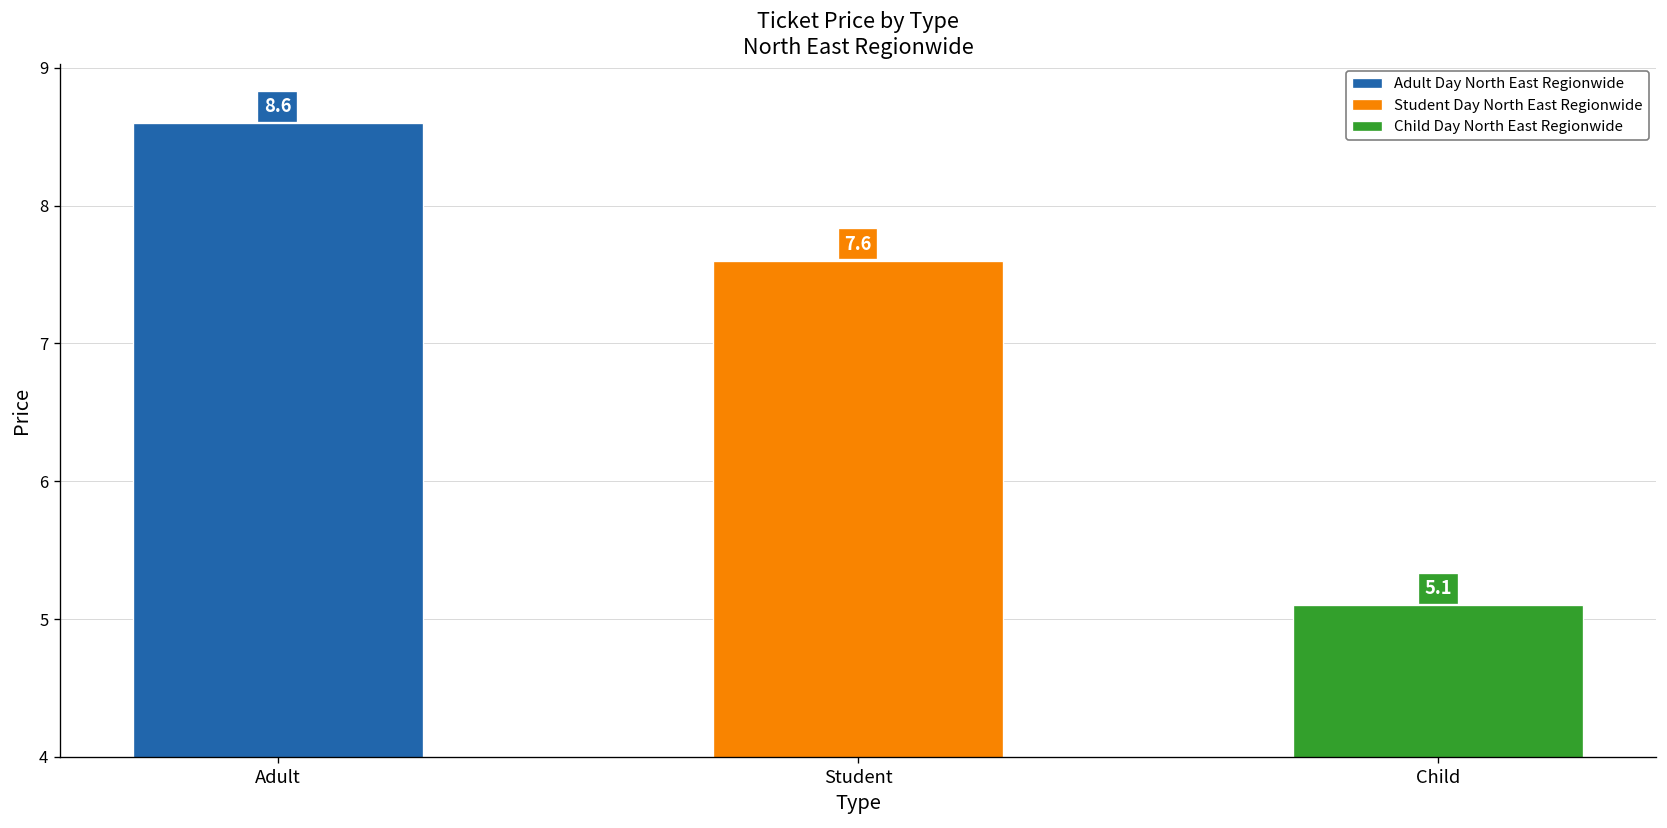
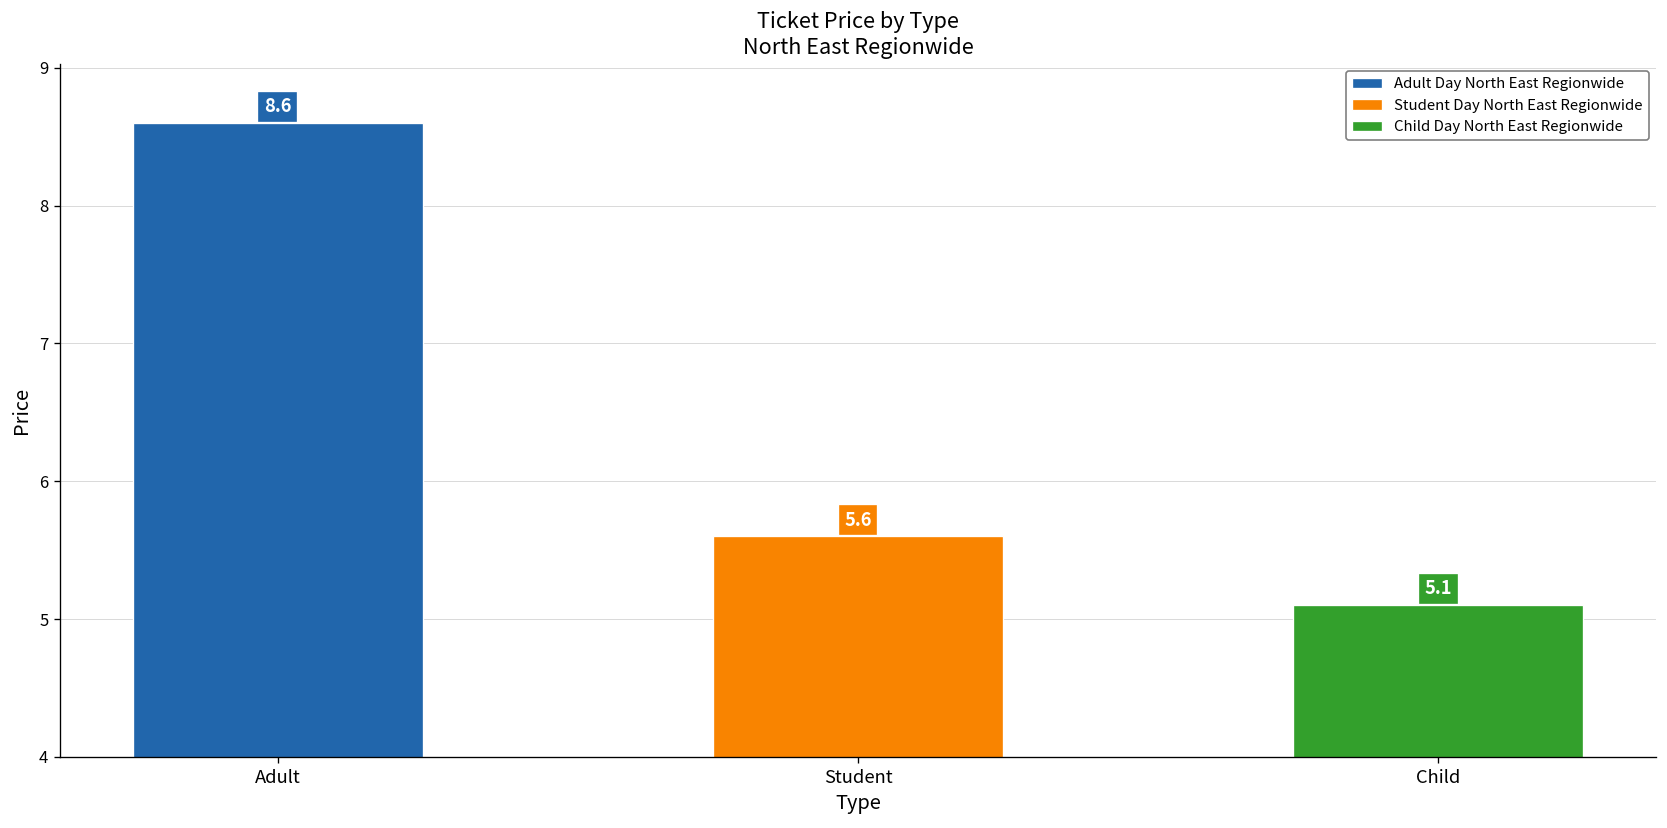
Student: 7.6 -> 5.6
